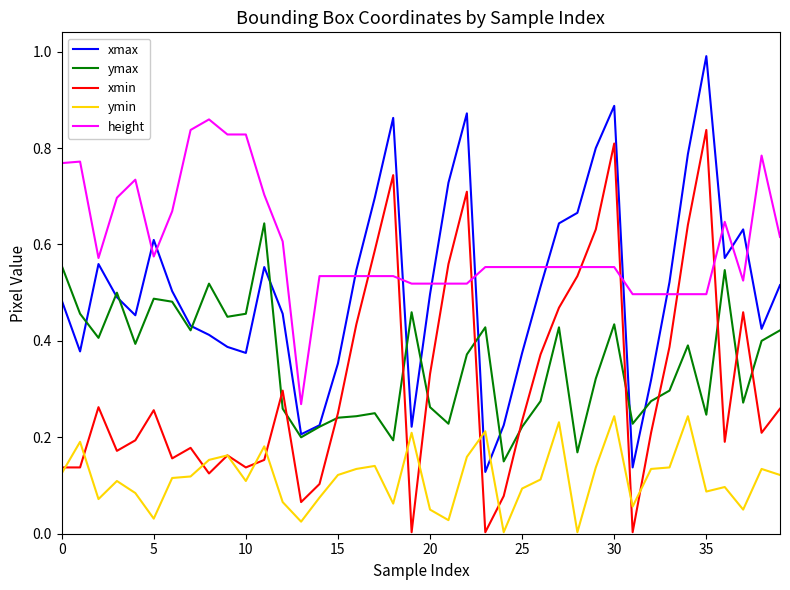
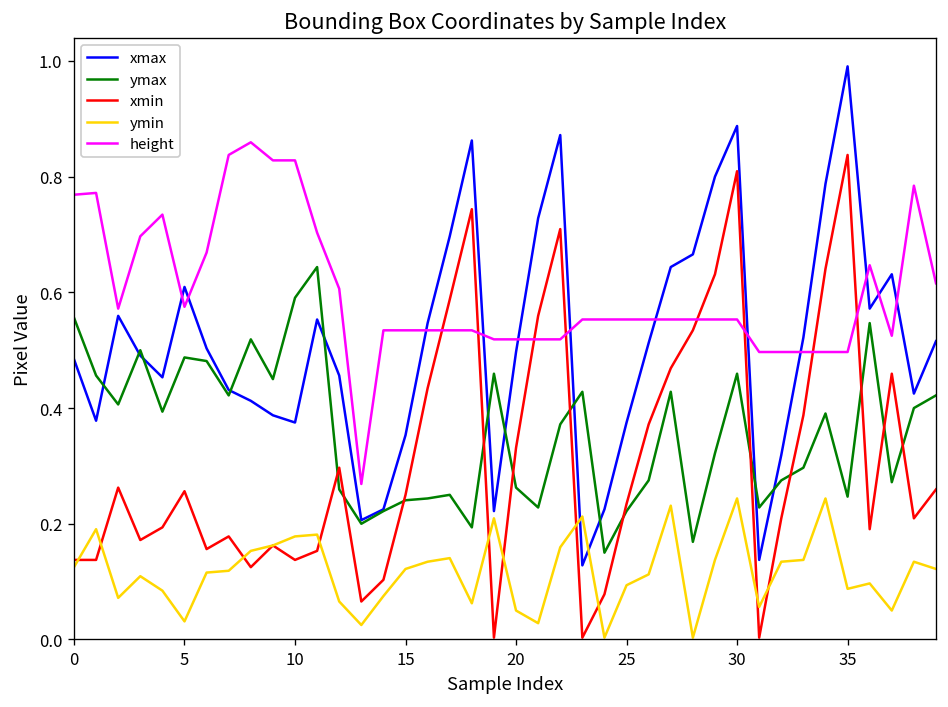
ymax, 10: 0.46 -> 0.59
ymin, 10: 0.11 -> 0.18
ymax, 30: 0.43 -> 0.46
